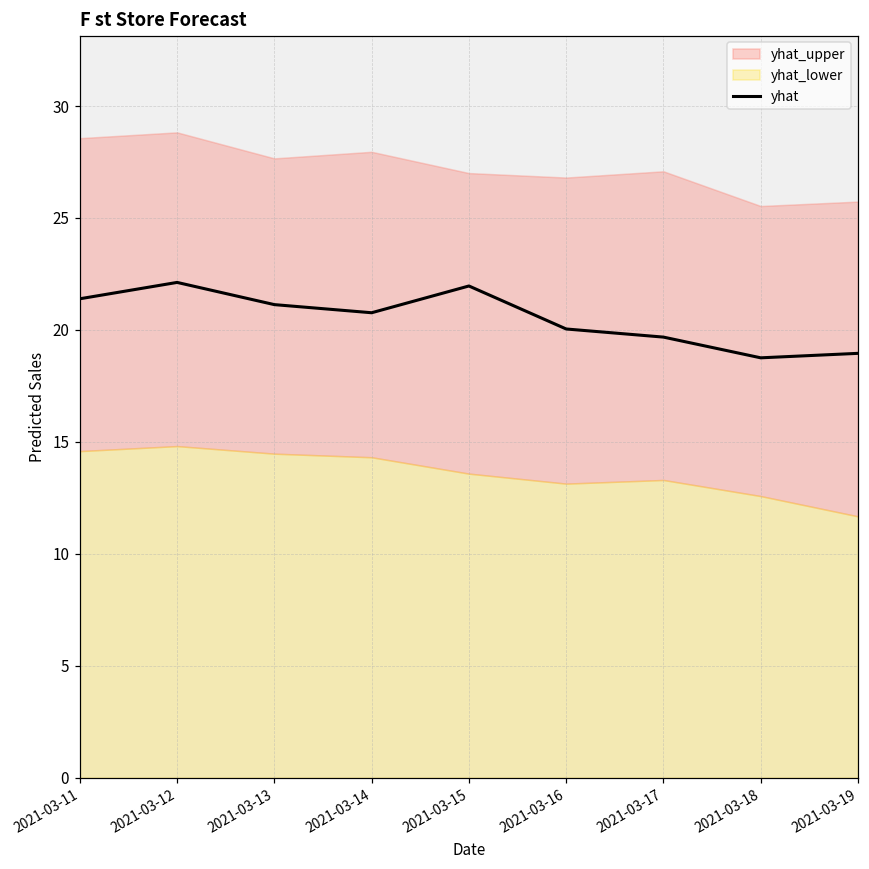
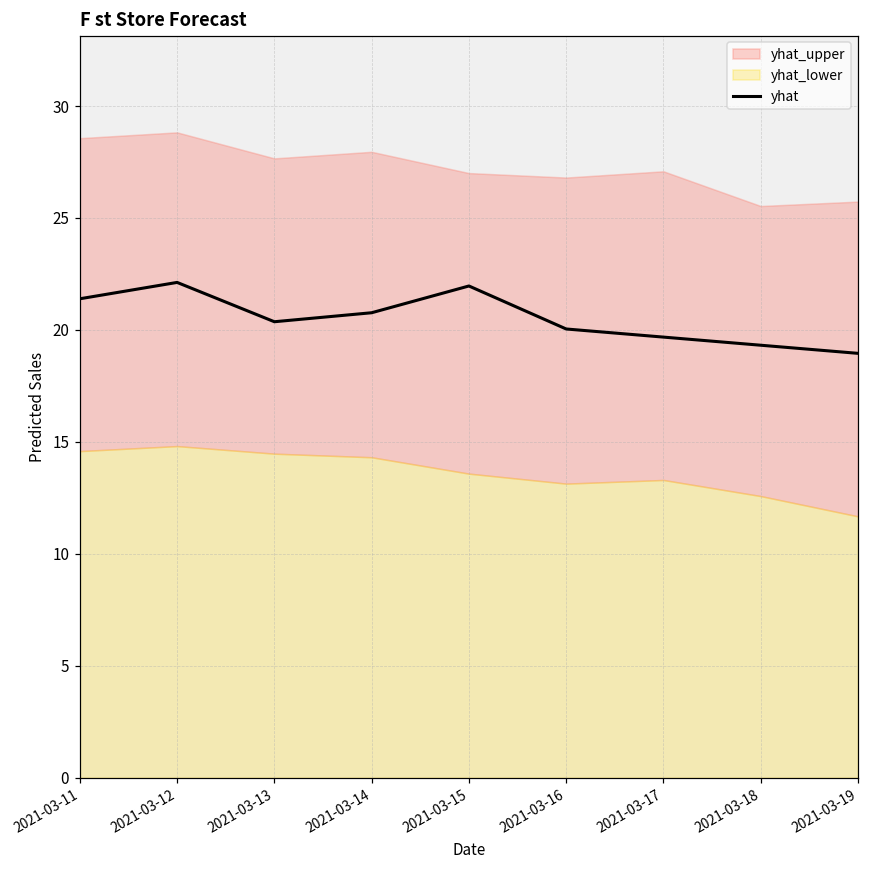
yhat, 2021-03-13: 21.1 -> 20.4
yhat, 2021-03-18: 18.8 -> 19.3
